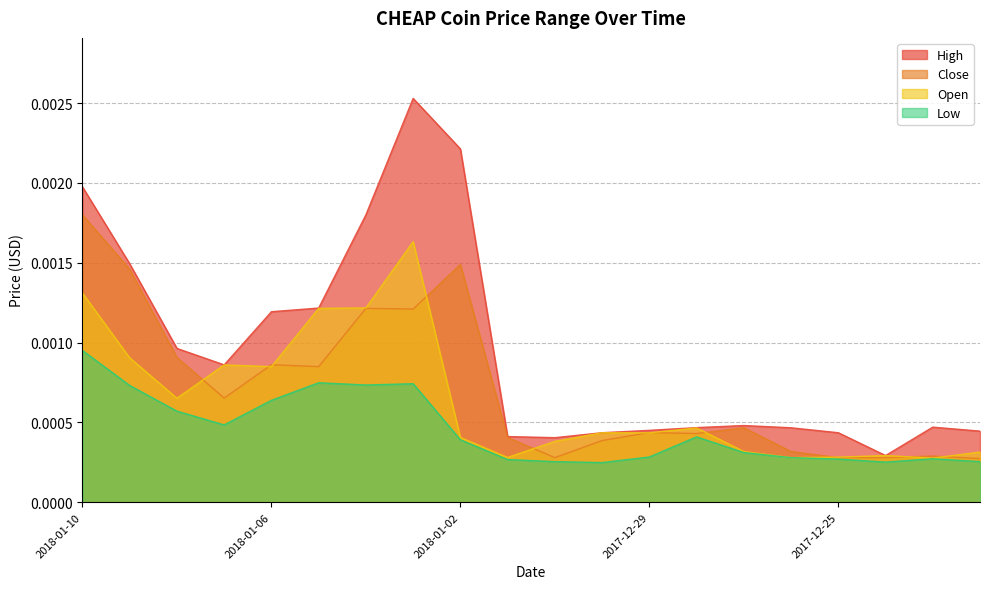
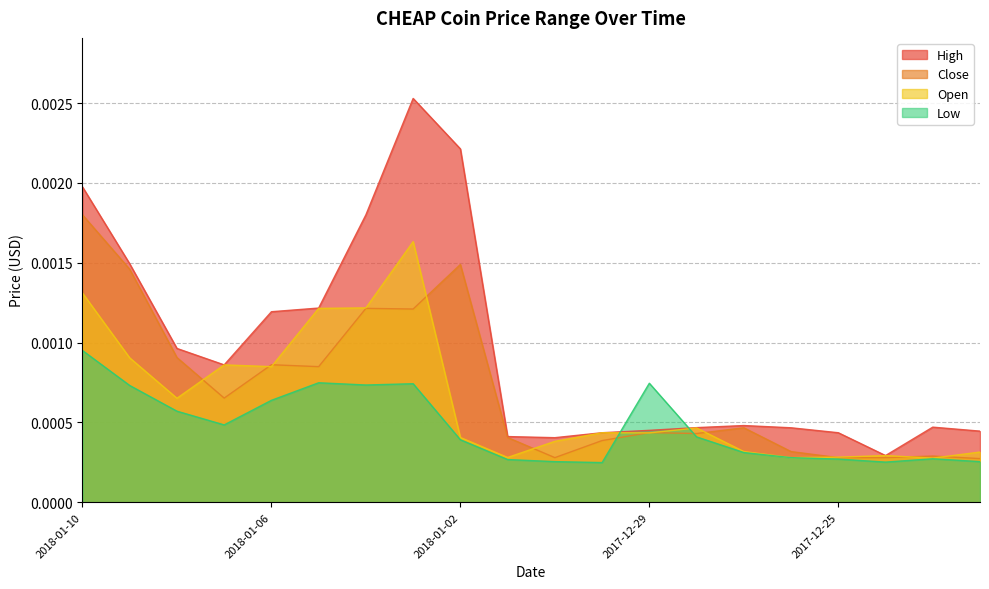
Low, 2017-12-29: 0.00028 -> 0.00075
